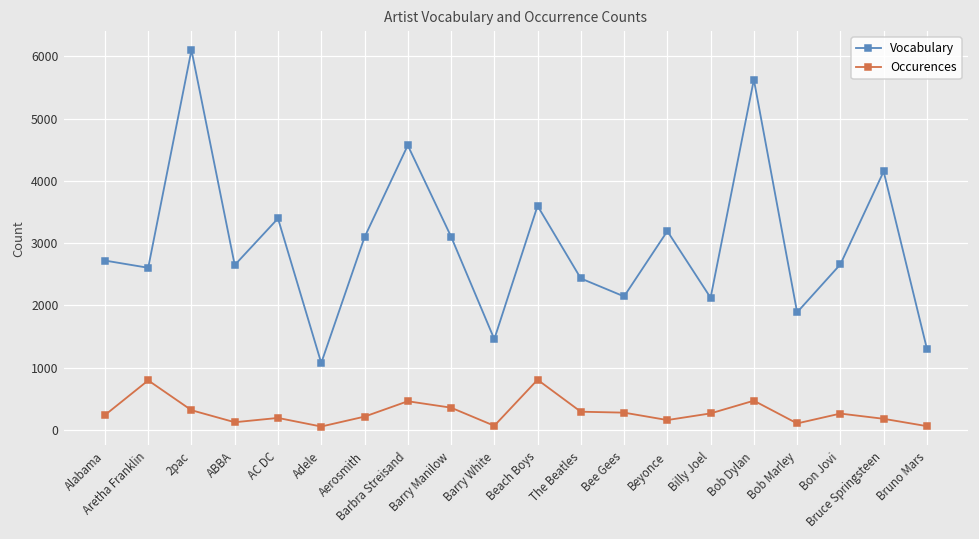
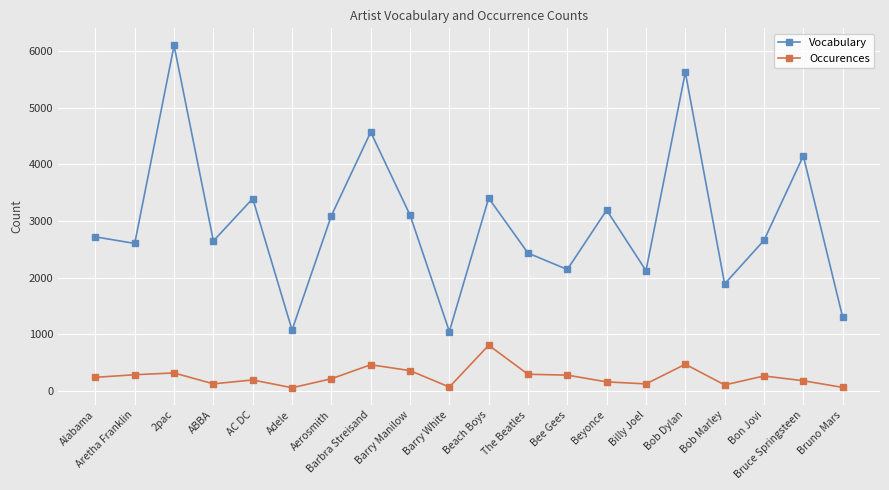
Occurences, Aretha Franklin: 800 -> 300
Vocabulary, Barry White: 1500 -> 1000
Vocabulary, Beach Boys: 3600 -> 3400
Occurences, Billy Joel: 300 -> 100
